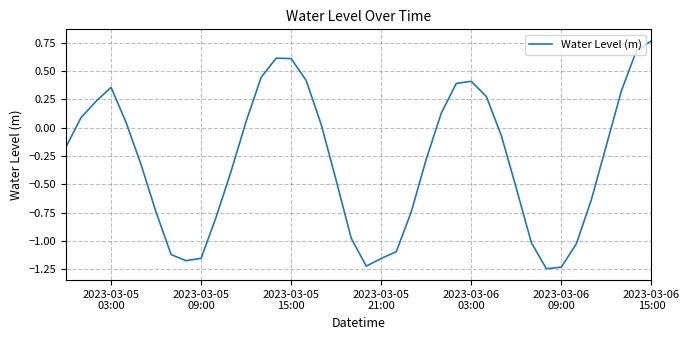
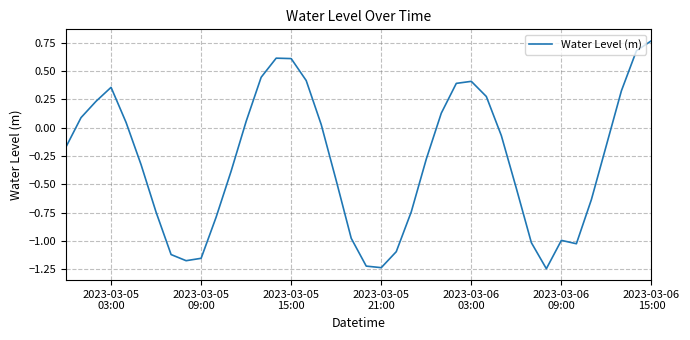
2023-03-05 21:00: -1.15 -> -1.23
2023-03-06 09:00: -1.23 -> -0.99
